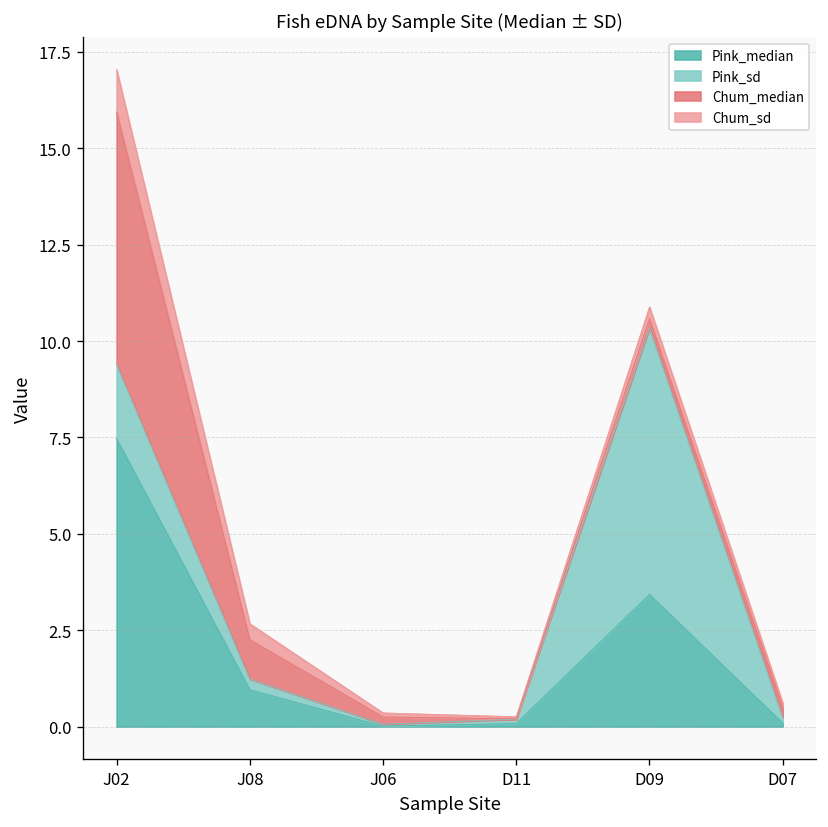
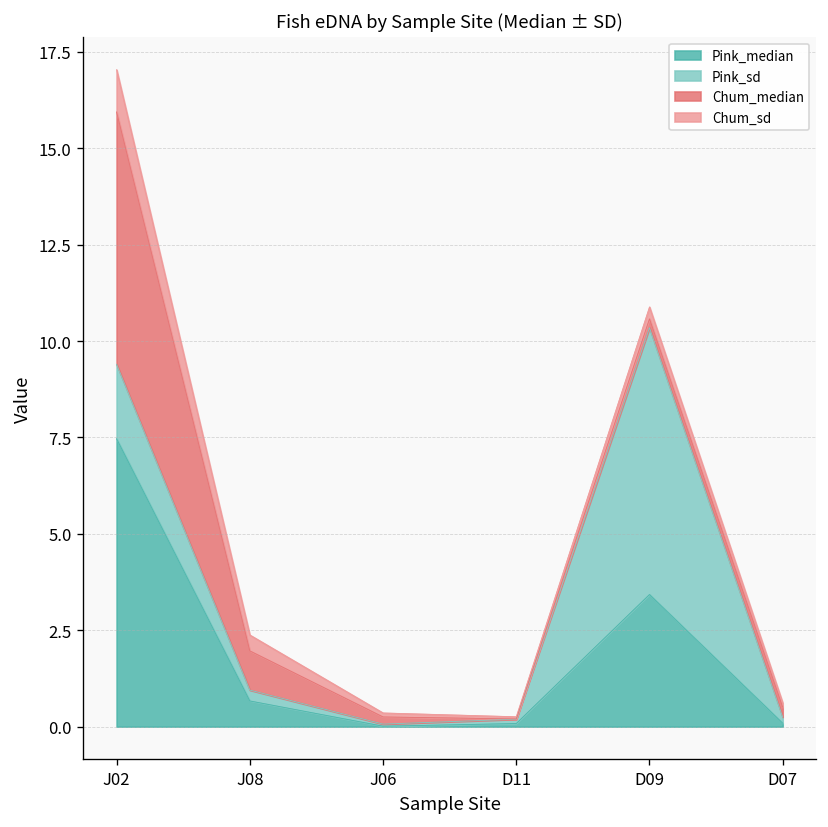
Pink_median, J08: 1.0 -> 0.7
